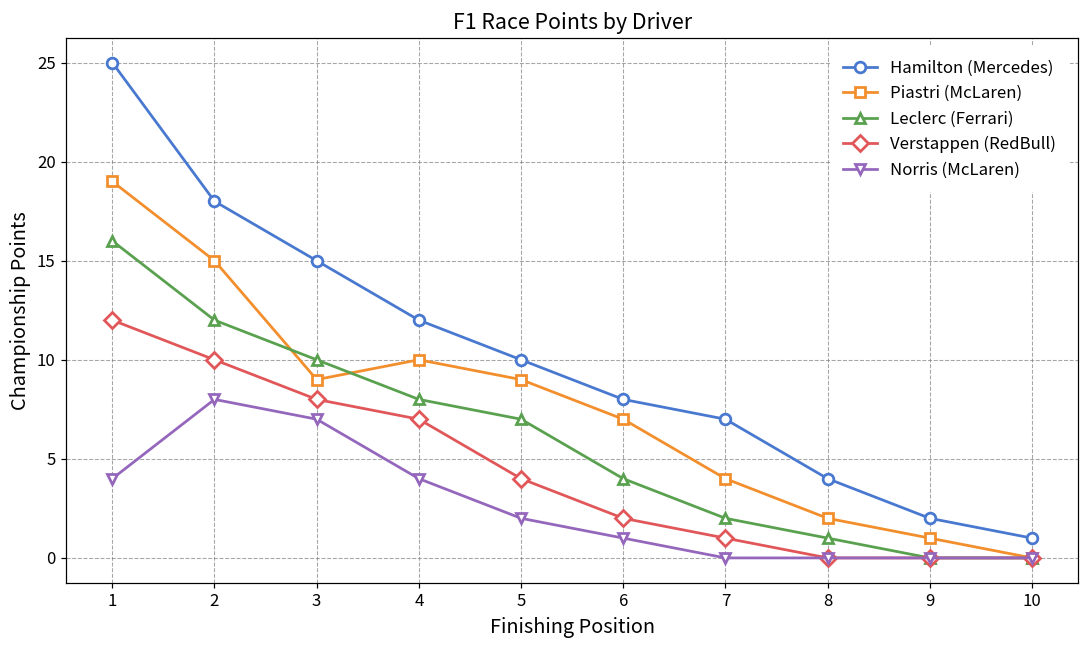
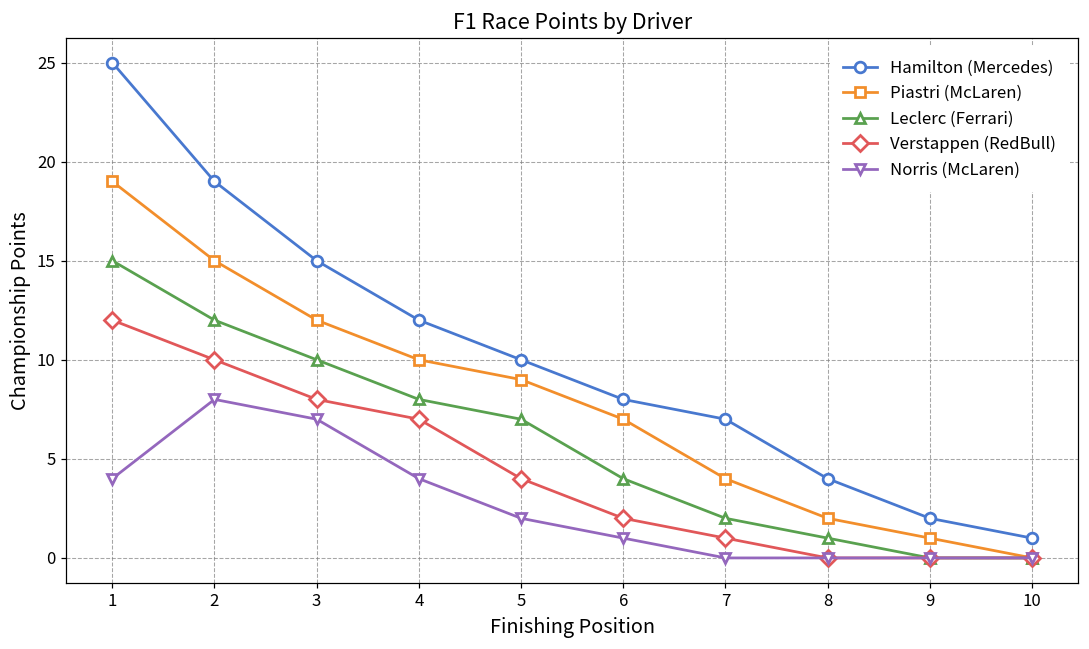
Leclerc (Ferrari), 1: 16 -> 15
Hamilton (Mercedes), 2: 18 -> 19
Piastri (McLaren), 3: 9 -> 12
